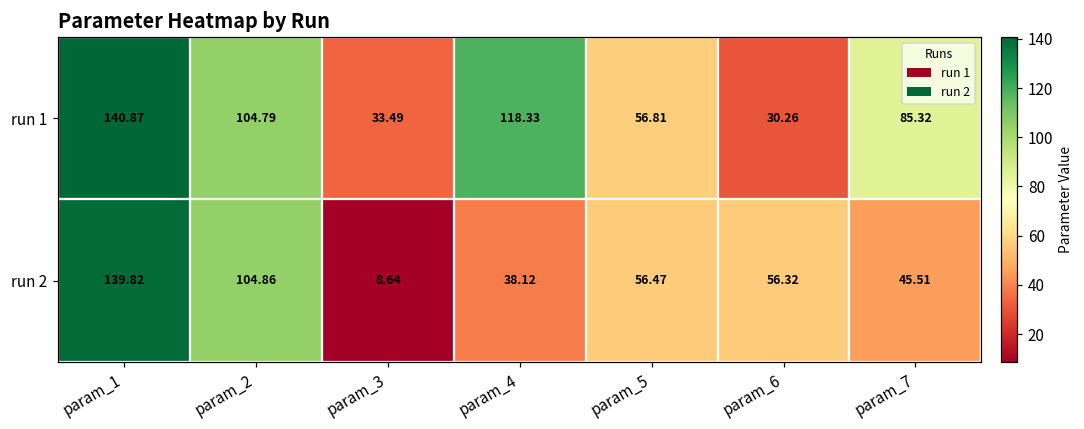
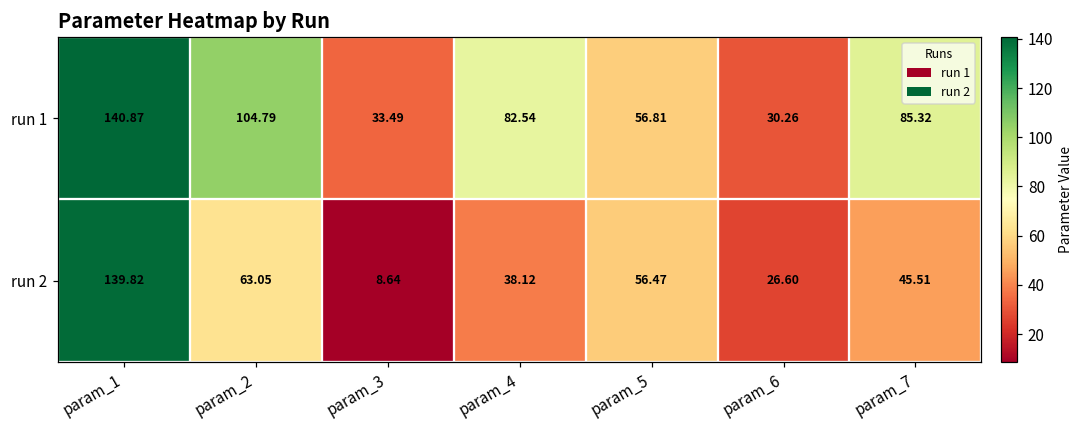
run 1, param_4: 118.33 -> 82.54
run 2, param_2: 104.86 -> 63.05
run 2, param_6: 56.32 -> 26.60
